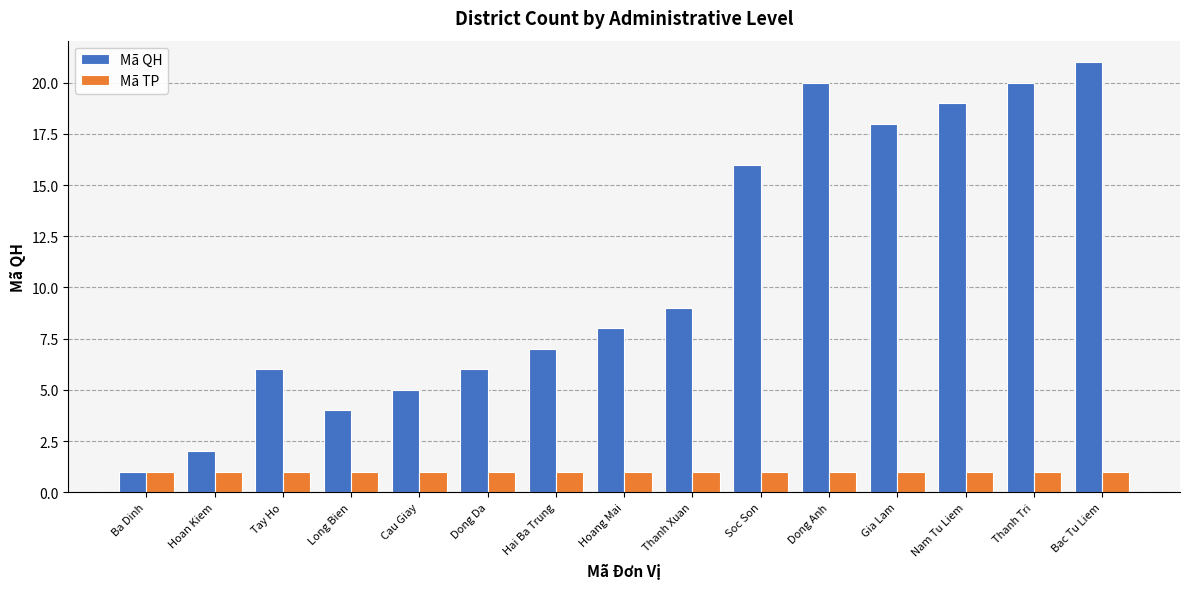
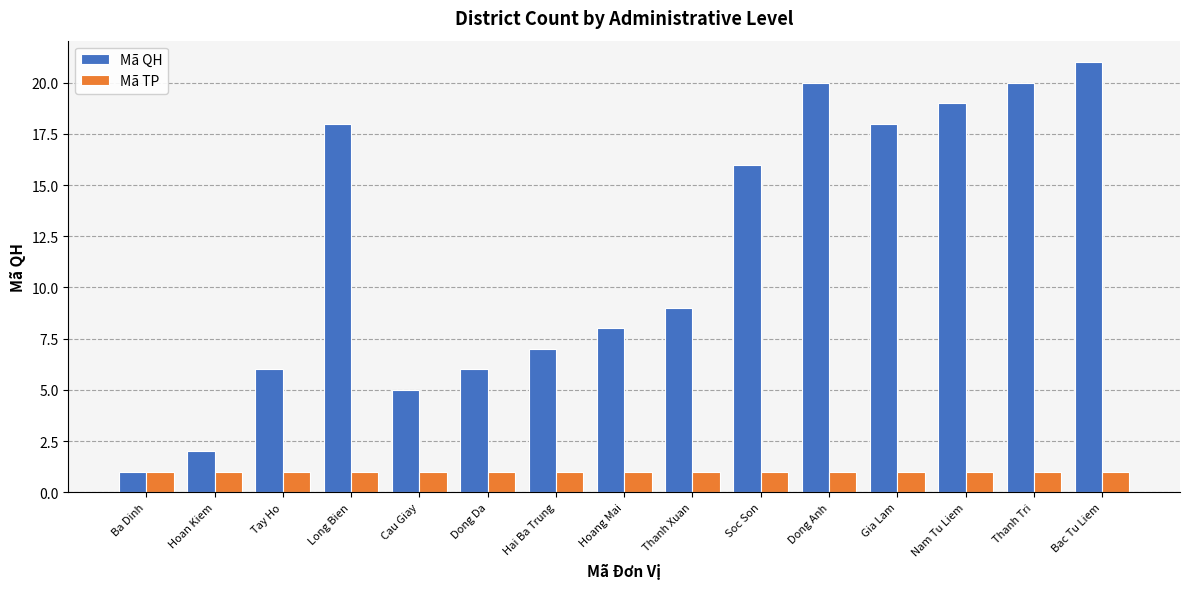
Mã QH, Long Bien: 4 -> 18
